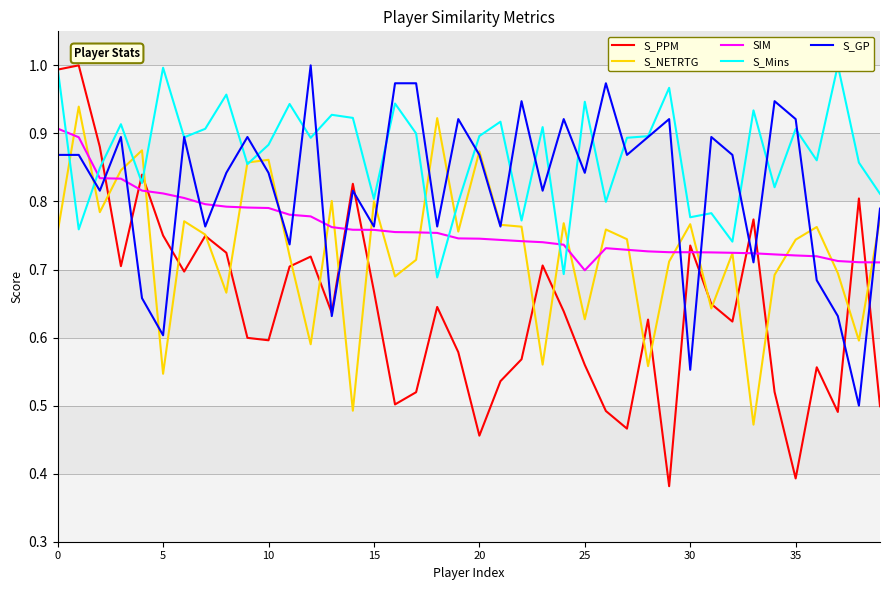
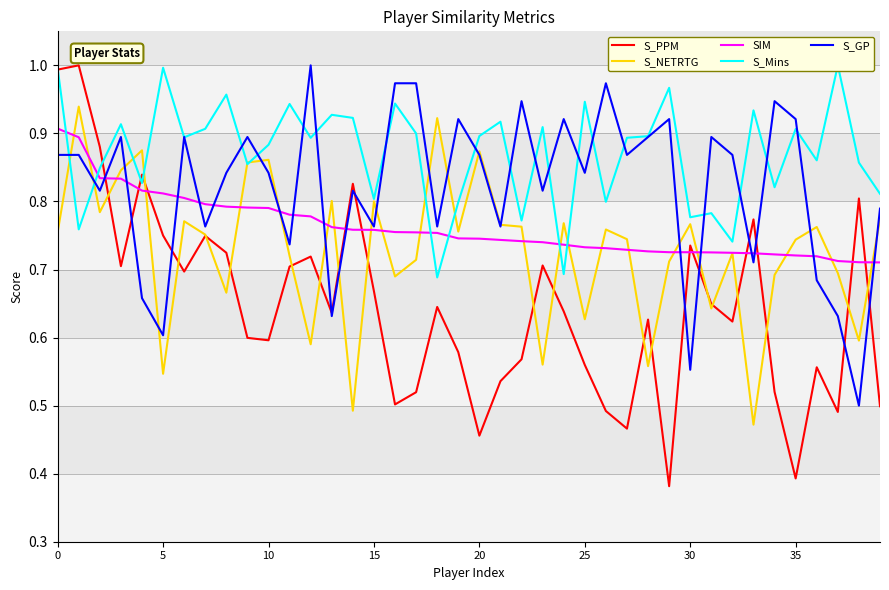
SIM, 25: 0.70 -> 0.73
